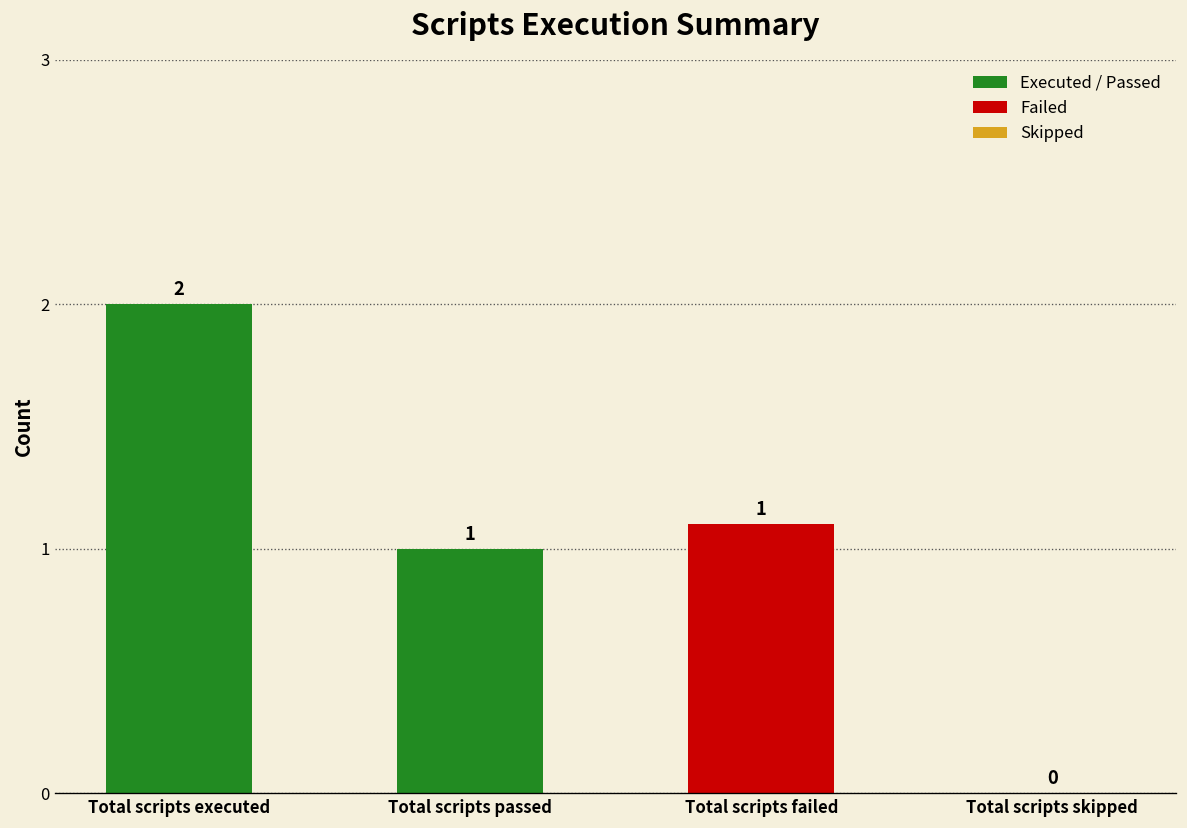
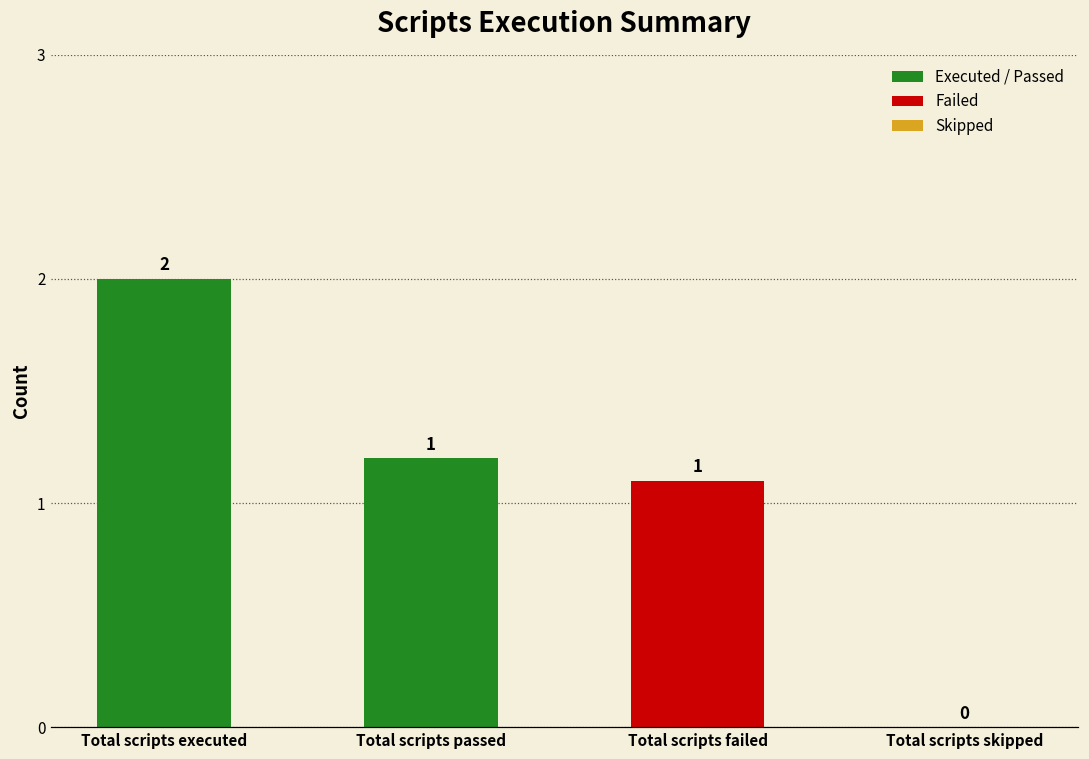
Total scripts passed: 1.0 -> 1.2
